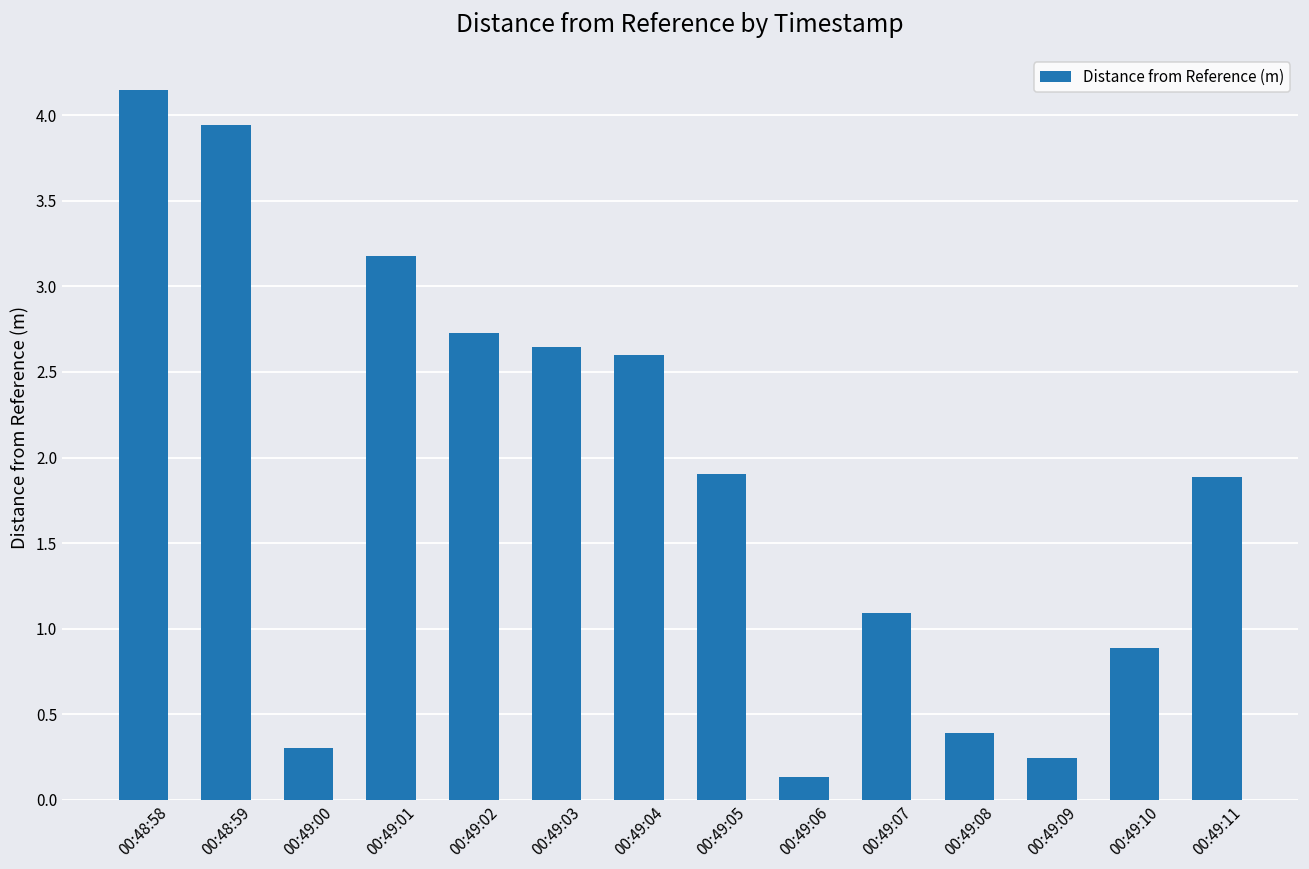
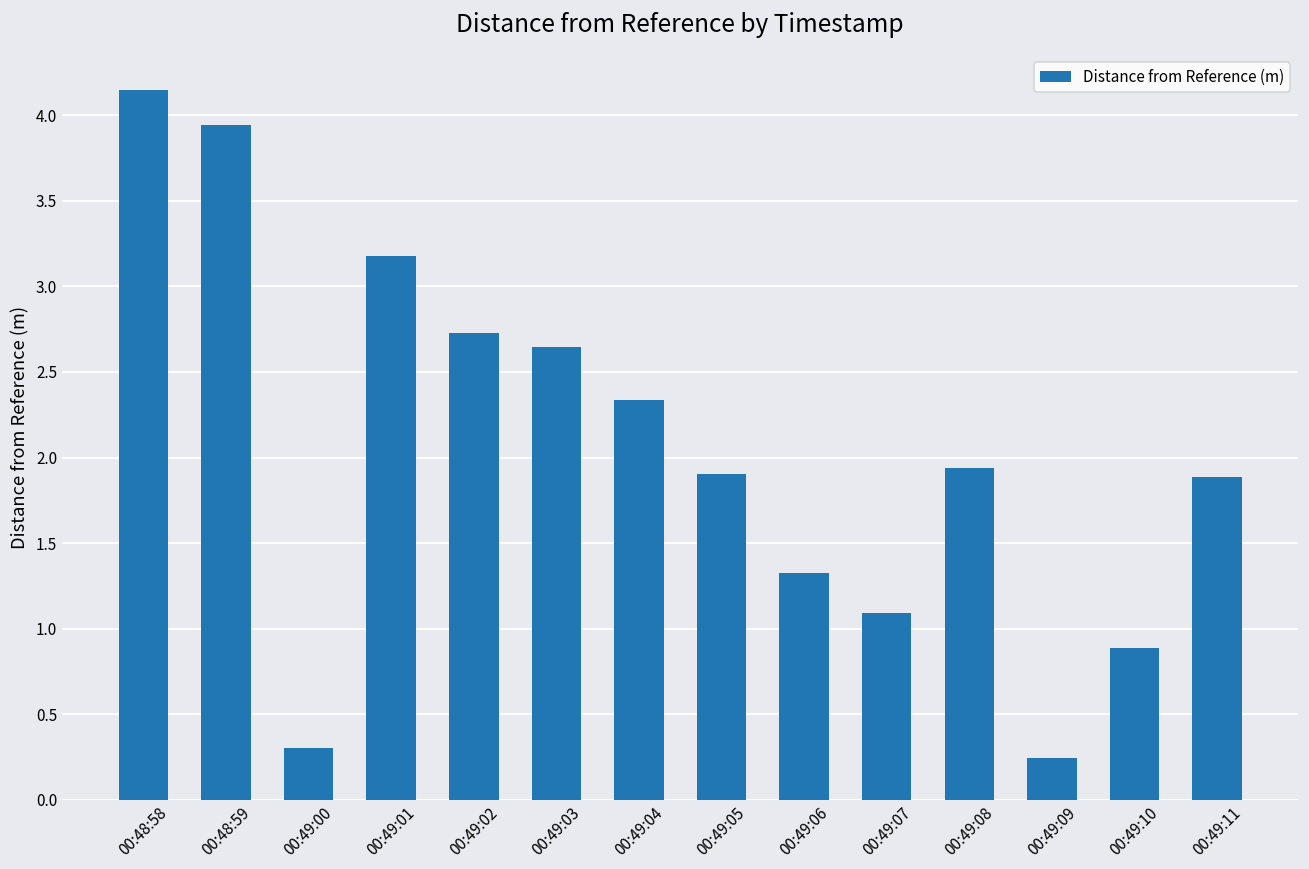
00:49:04: 2.60 -> 2.33
00:49:06: 0.13 -> 1.32
00:49:08: 0.39 -> 1.94
